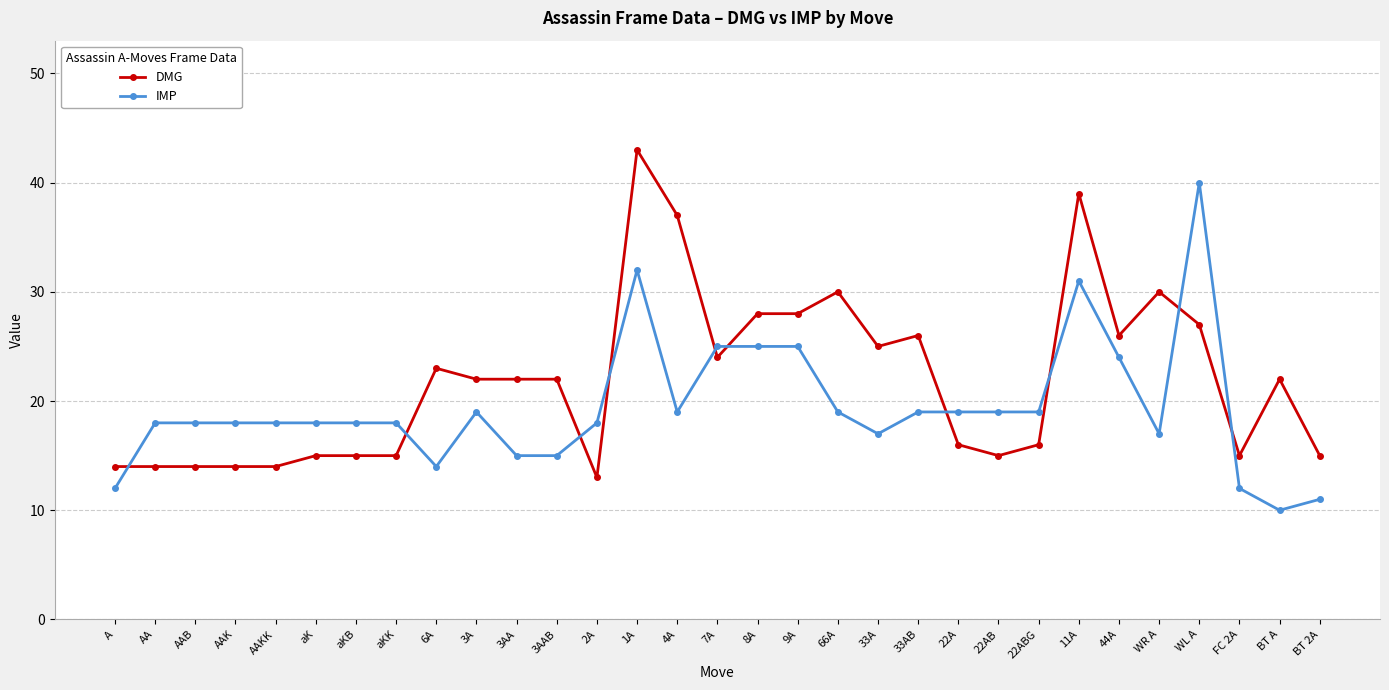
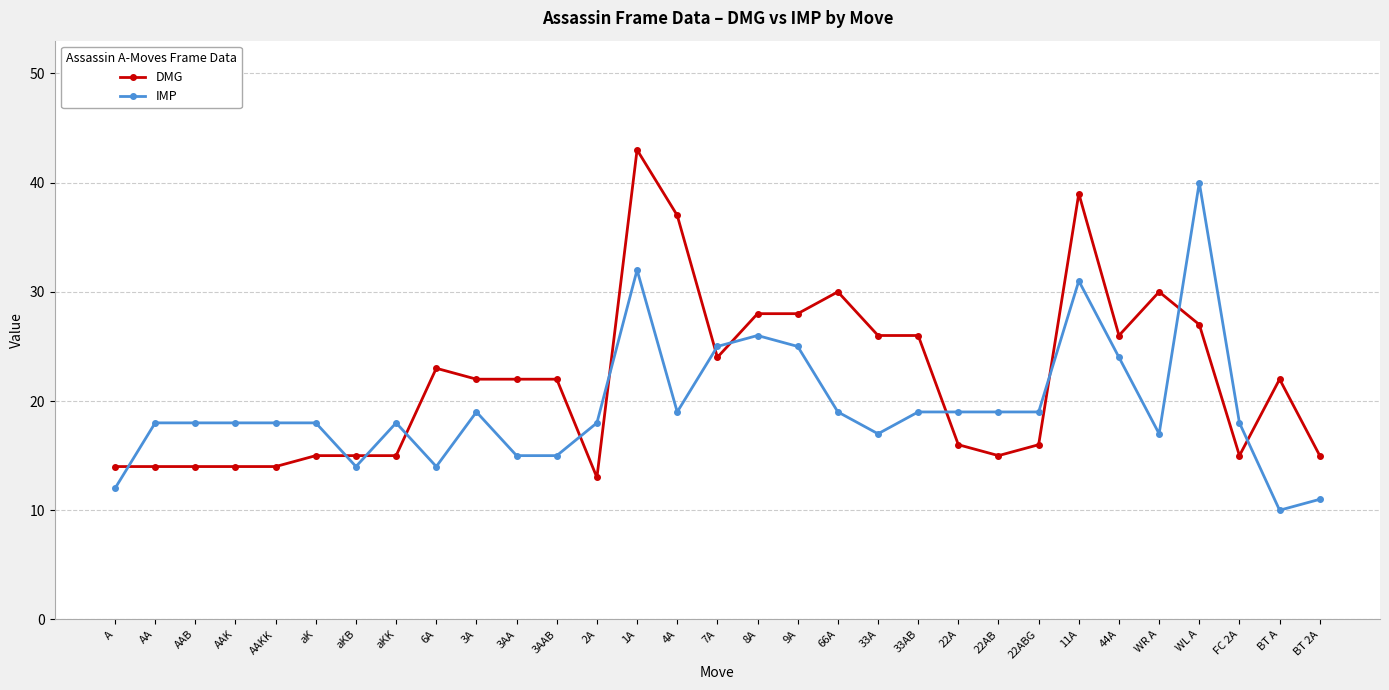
IMP, aKB: 18 -> 14
IMP, 8A: 25 -> 26
DMG, 33A: 25 -> 26
IMP, FC 2A: 12 -> 18
